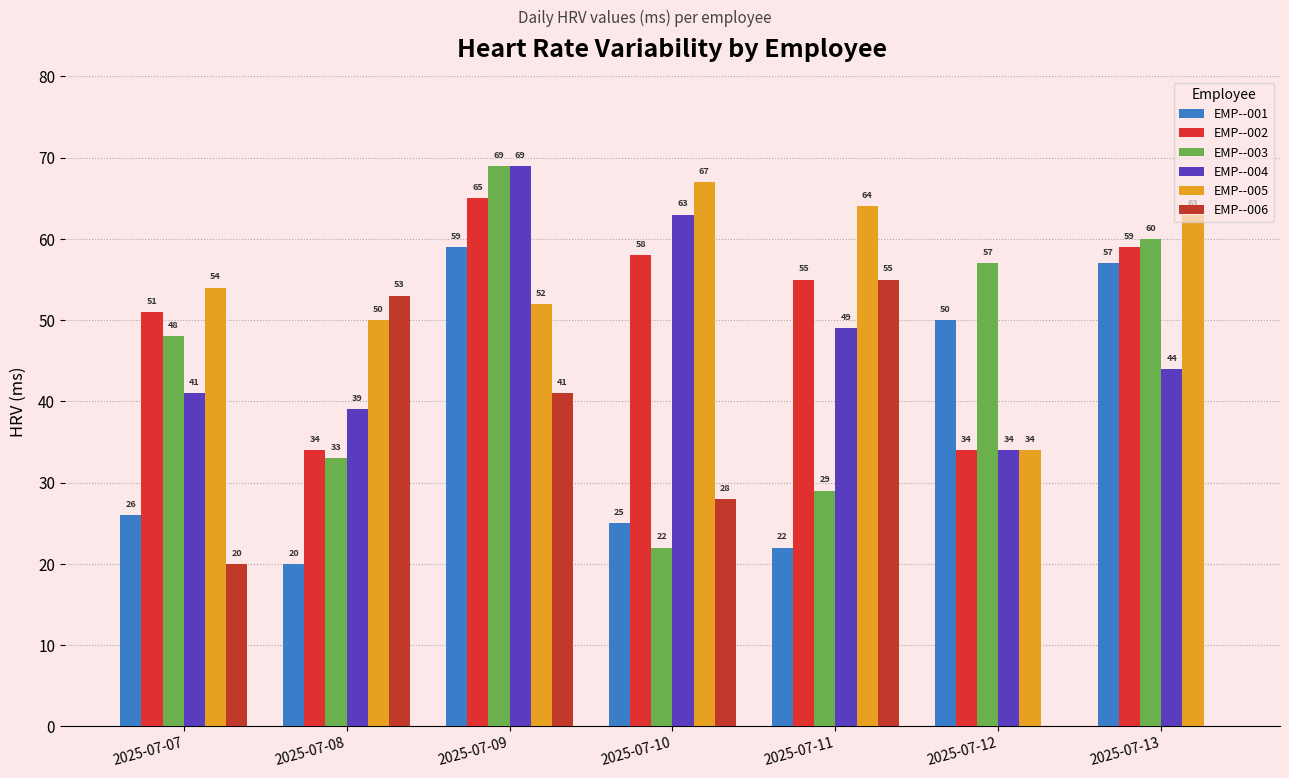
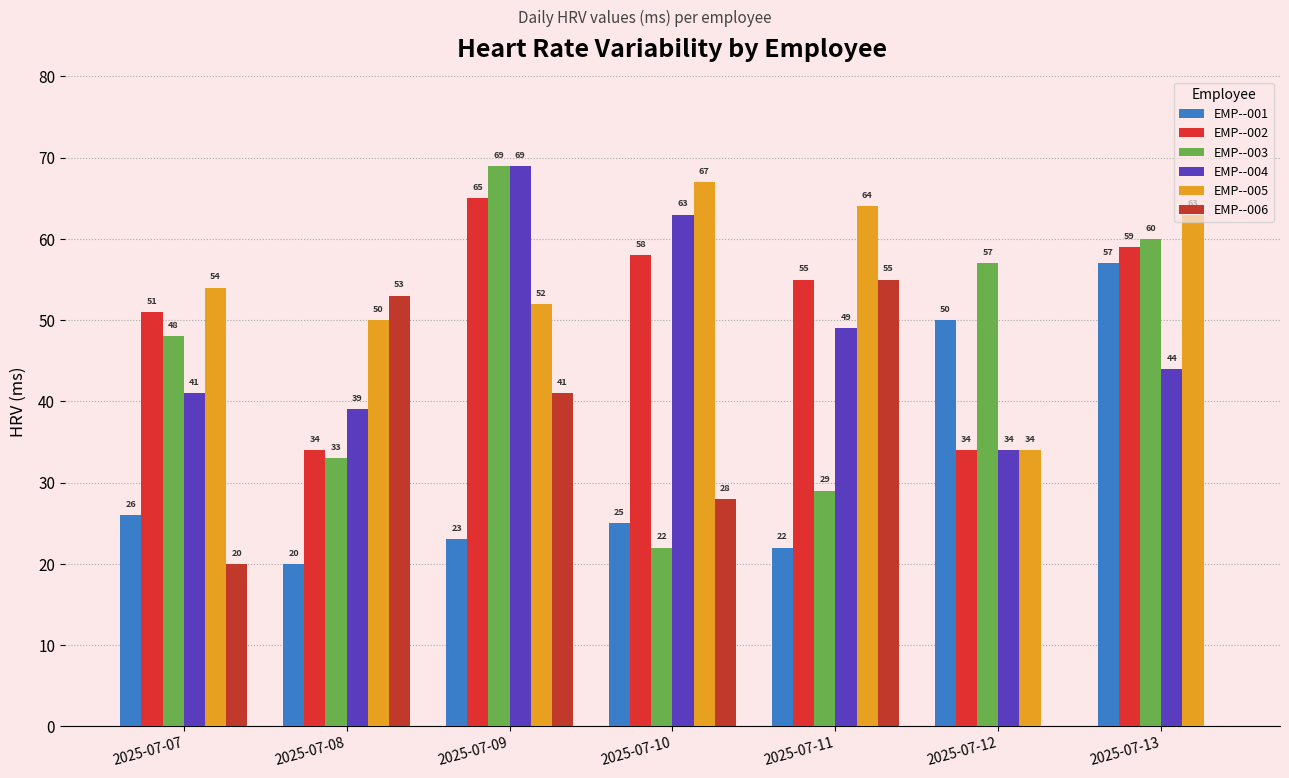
EMP--001, 2025-07-09: 59 -> 23
